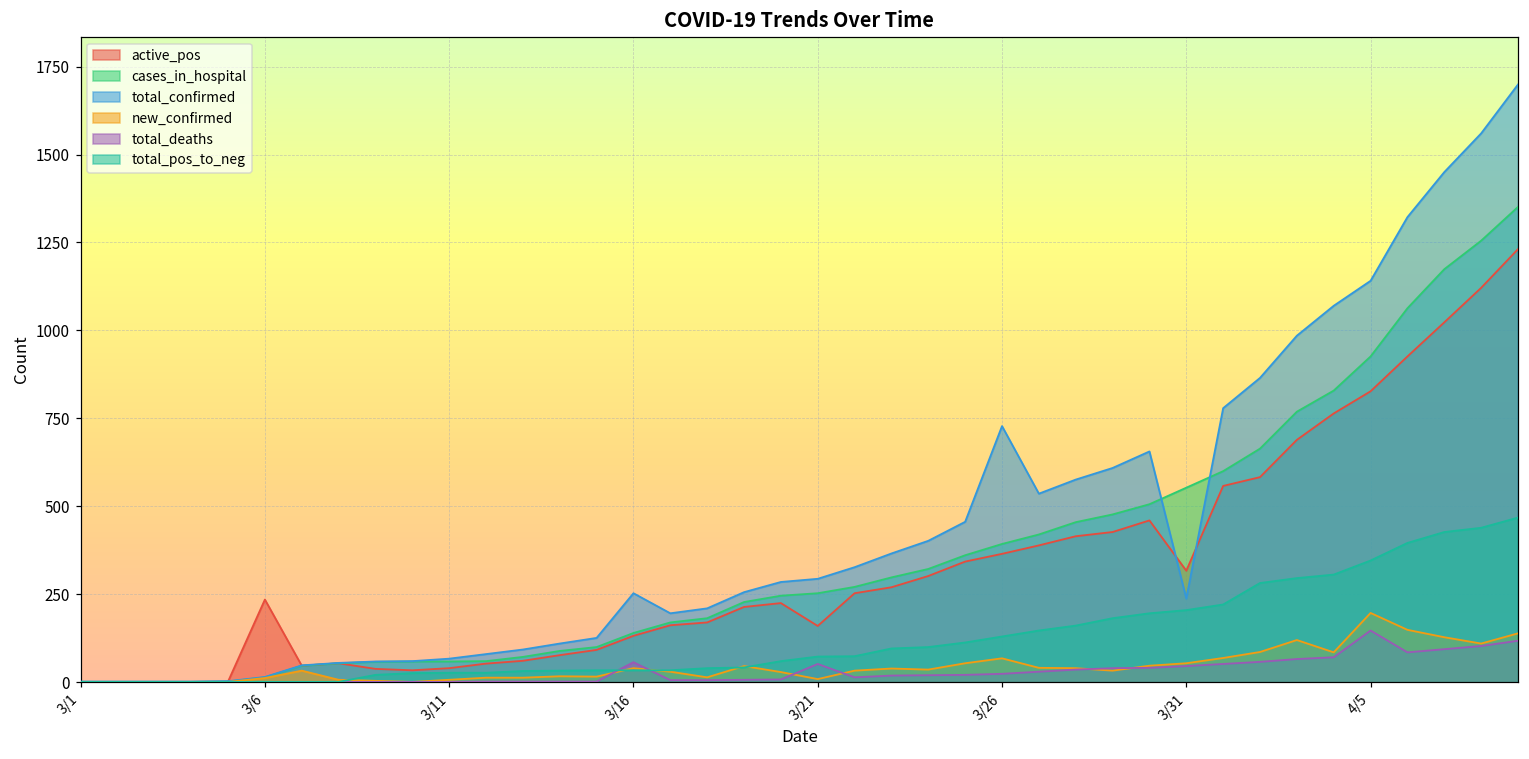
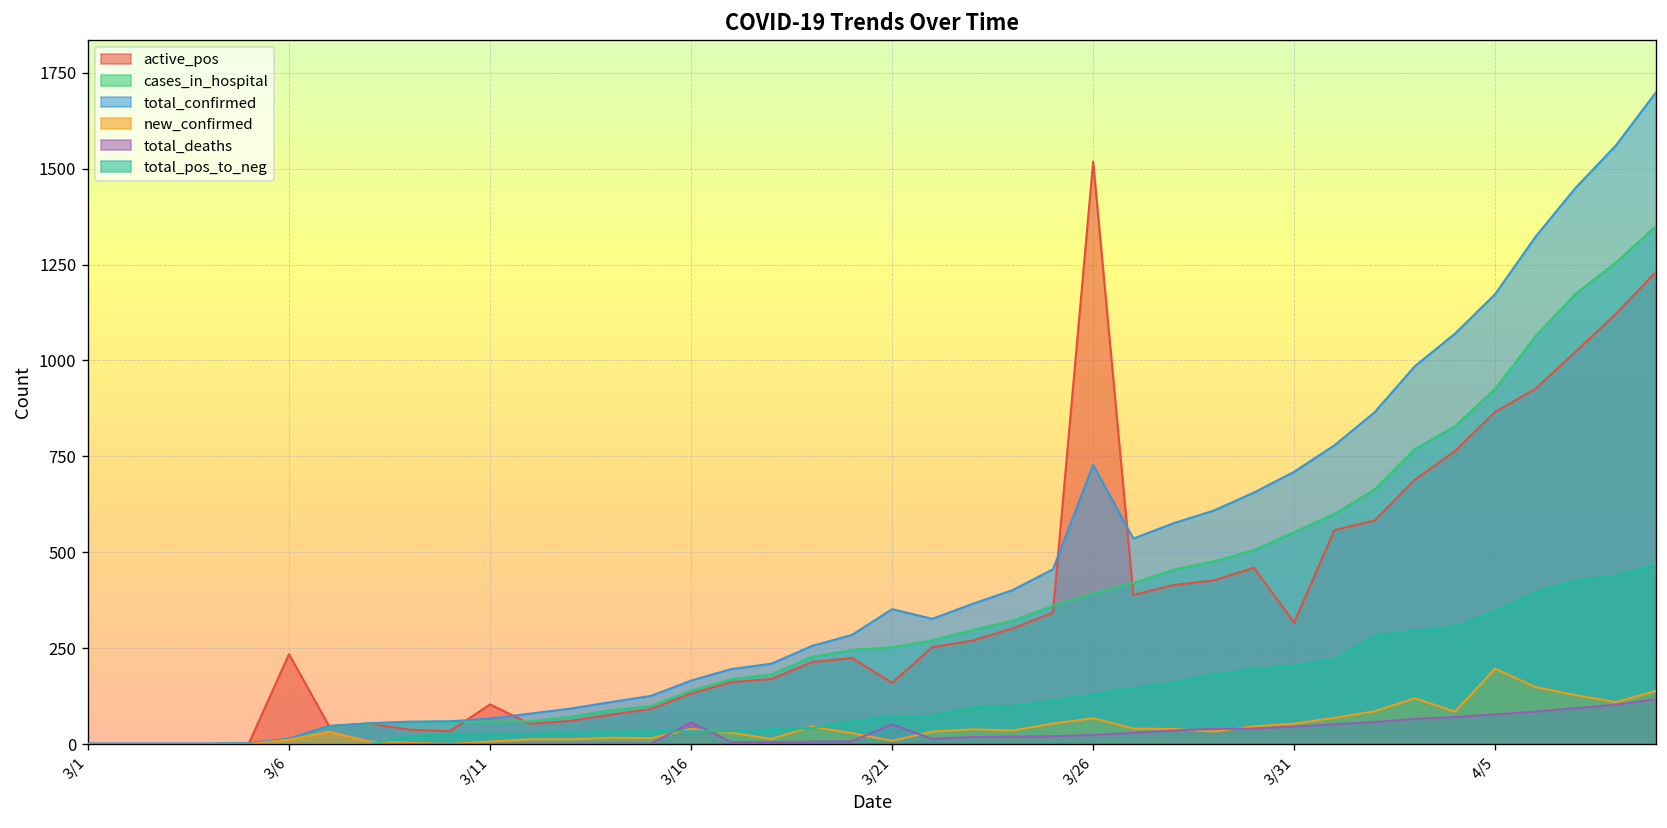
active_pos, 3/11: 40 -> 100
total_confirmed, 3/16: 250 -> 170
total_confirmed, 3/21: 290 -> 350
active_pos, 3/26: 370 -> 1520
total_confirmed, 3/31: 240 -> 710
active_pos, 4/5: 830 -> 870
total_confirmed, 4/5: 1140 -> 1170
total_deaths, 4/5: 150 -> 80
